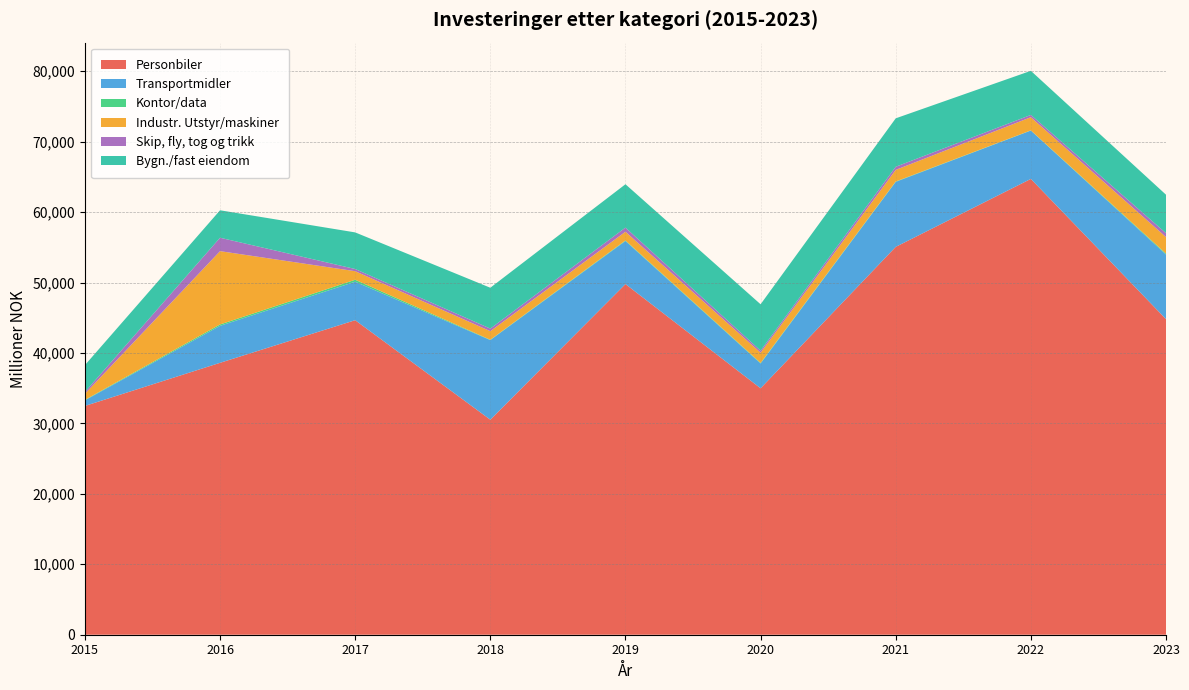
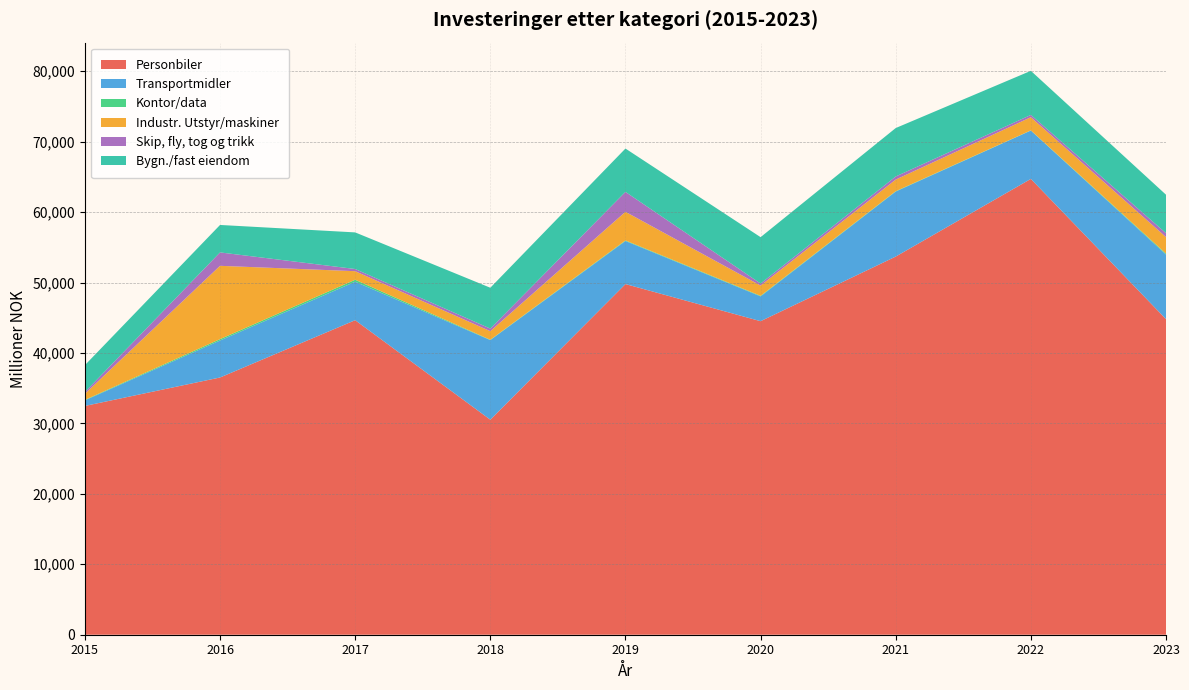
Personbiler, 2016: 39,000 -> 37,000
Industr. Utstyr/maskiner, 2019: 1,000 -> 4,000
Skip, fly, tog og trikk, 2019: 1,000 -> 3,000
Personbiler, 2020: 35,000 -> 45,000
Personbiler, 2021: 55,000 -> 54,000
